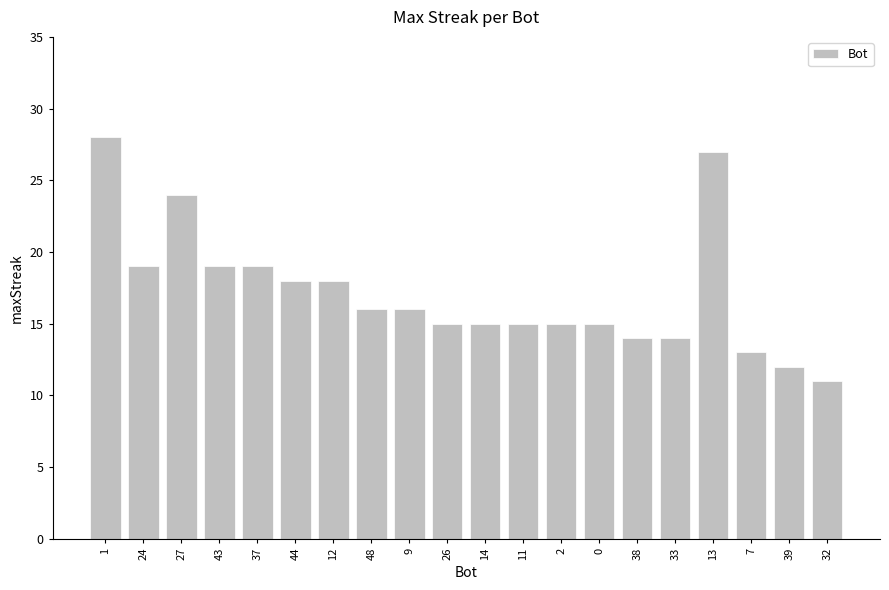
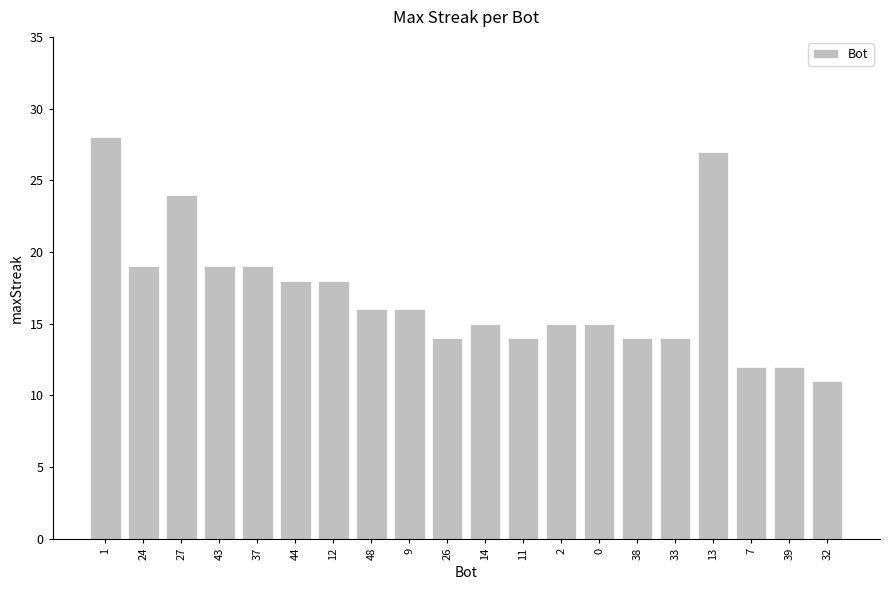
26: 15 -> 14
11: 15 -> 14
7: 13 -> 12
